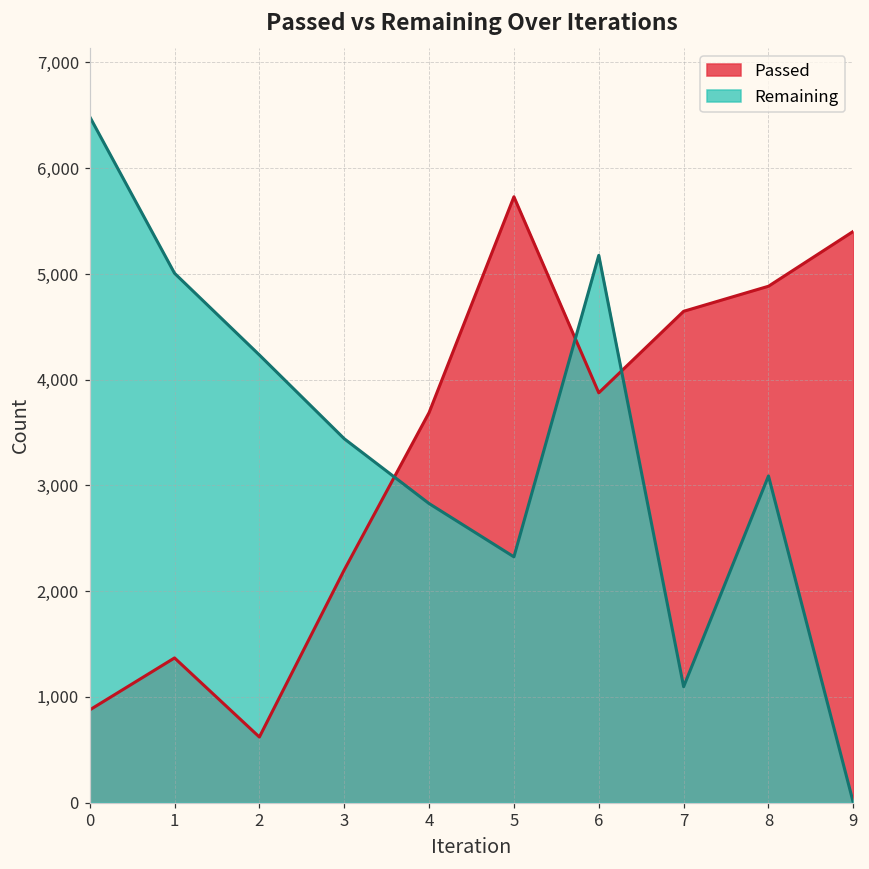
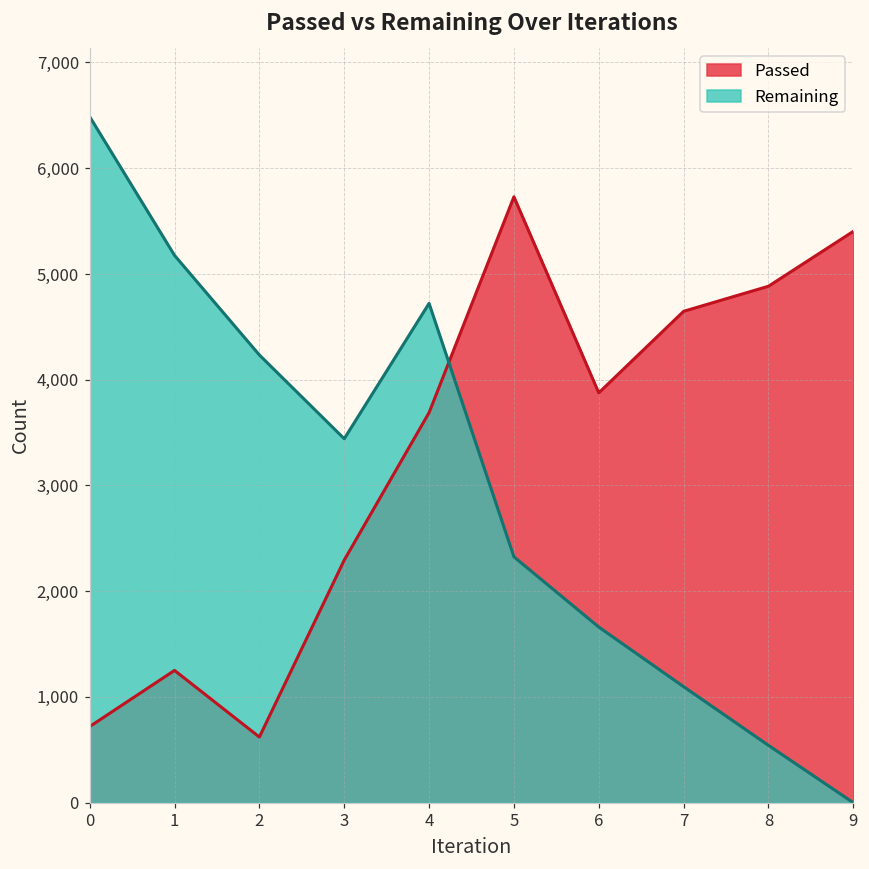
Passed, 0: 900 -> 700
Passed, 1: 1,400 -> 1,300
Remaining, 1: 5,000 -> 5,200
Passed, 3: 2,200 -> 2,300
Remaining, 4: 2,800 -> 4,700
Remaining, 6: 5,200 -> 1,700
Remaining, 8: 3,100 -> 500
